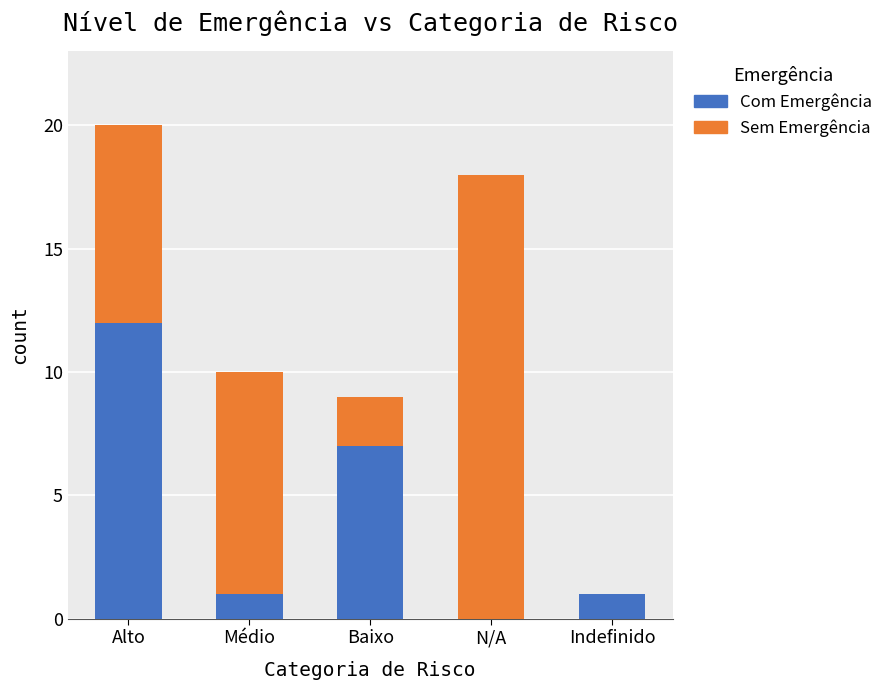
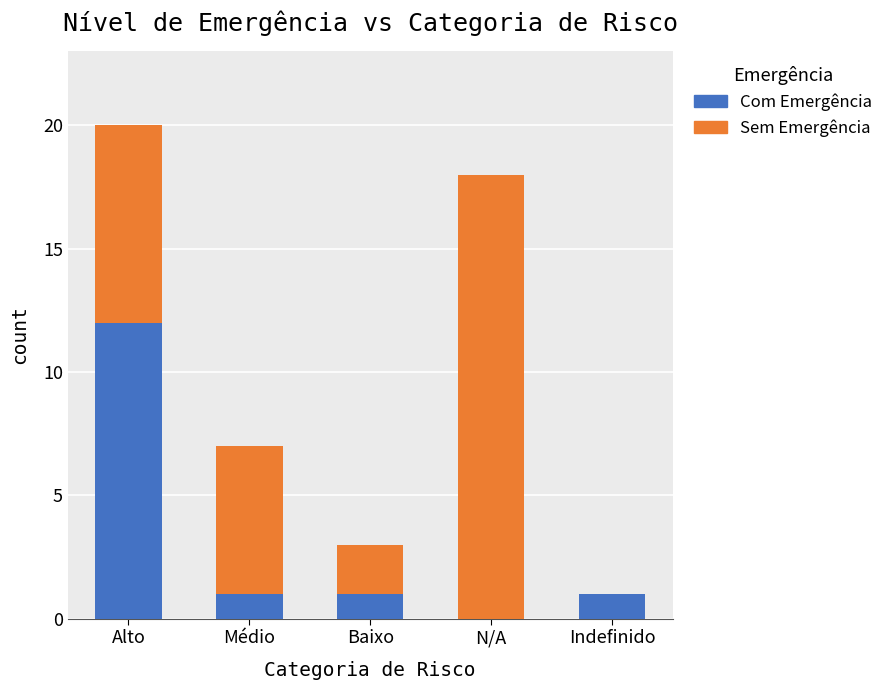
Sem Emergência, Médio: 9 -> 6
Com Emergência, Baixo: 7 -> 1
